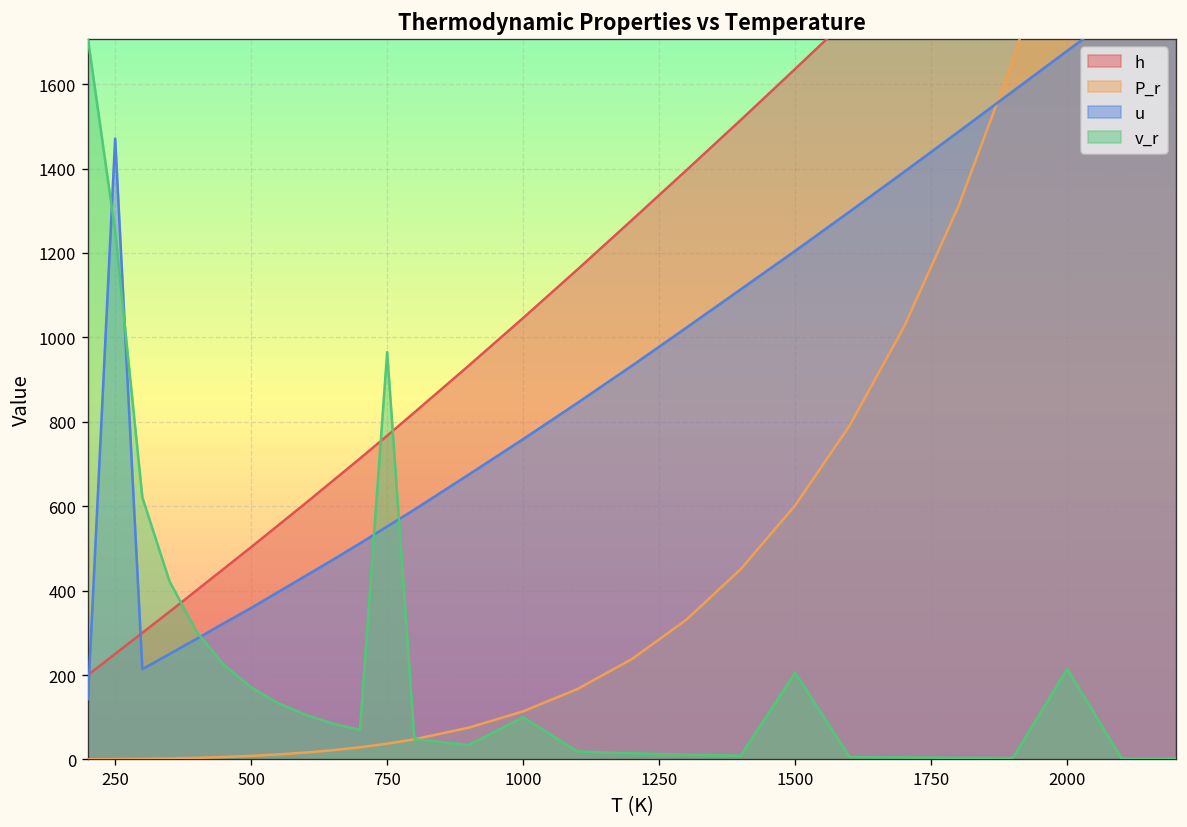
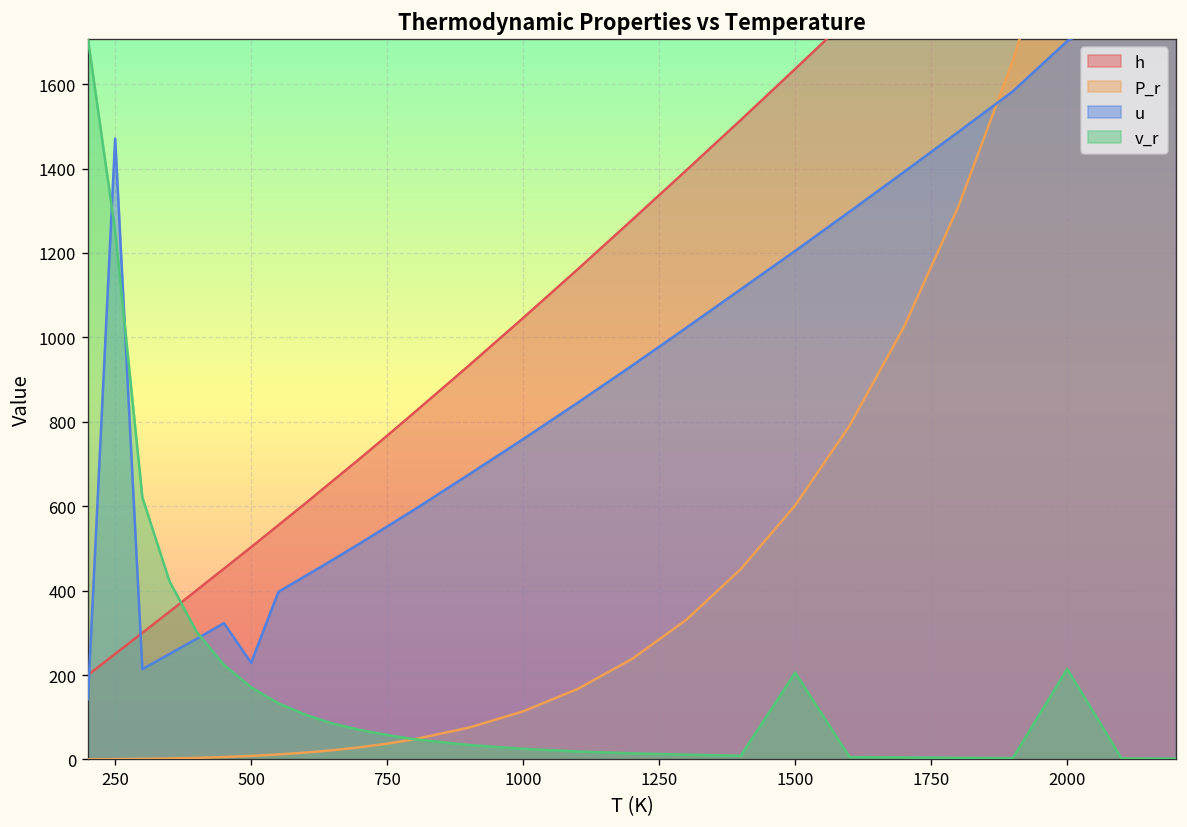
u, 500: 360 -> 230
v_r, 750: 970 -> 60
v_r, 1000: 100 -> 30
u, 2000: 1680 -> 1700
